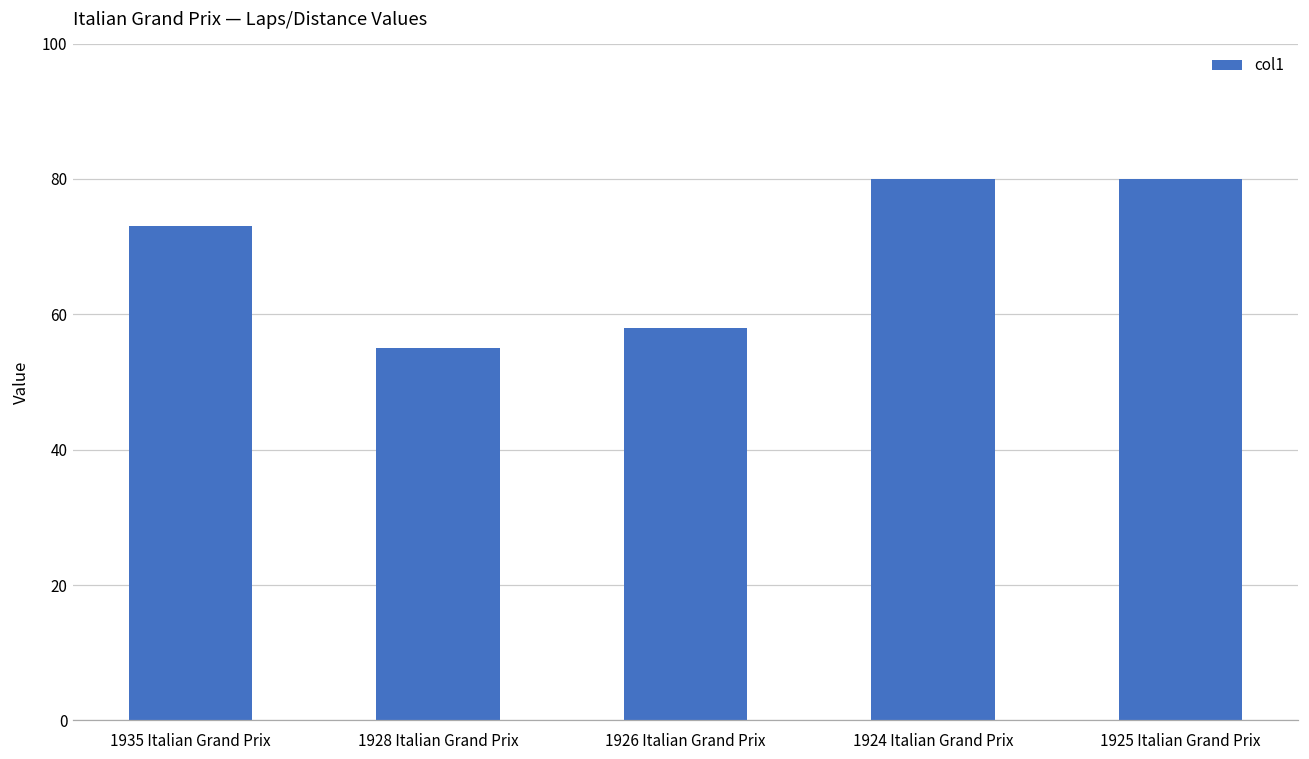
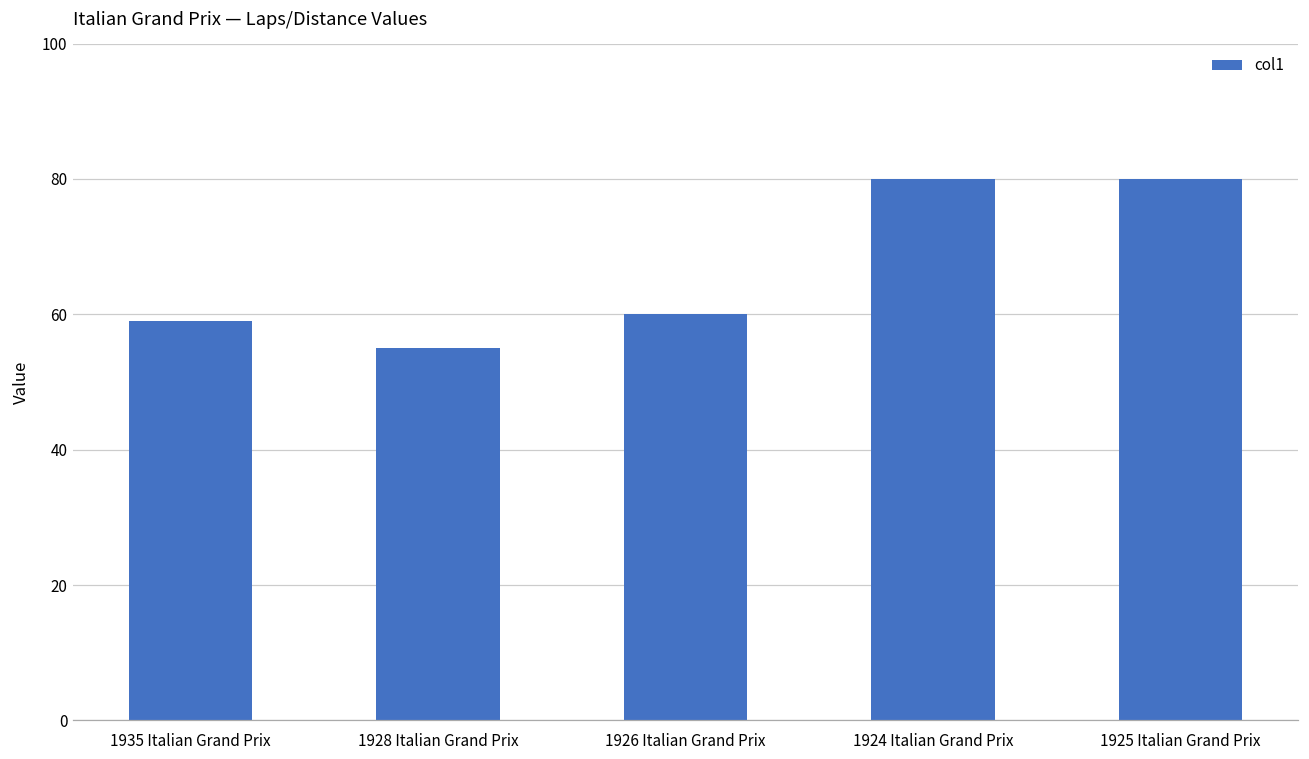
1935 Italian Grand Prix: 73 -> 59
1926 Italian Grand Prix: 58 -> 60
